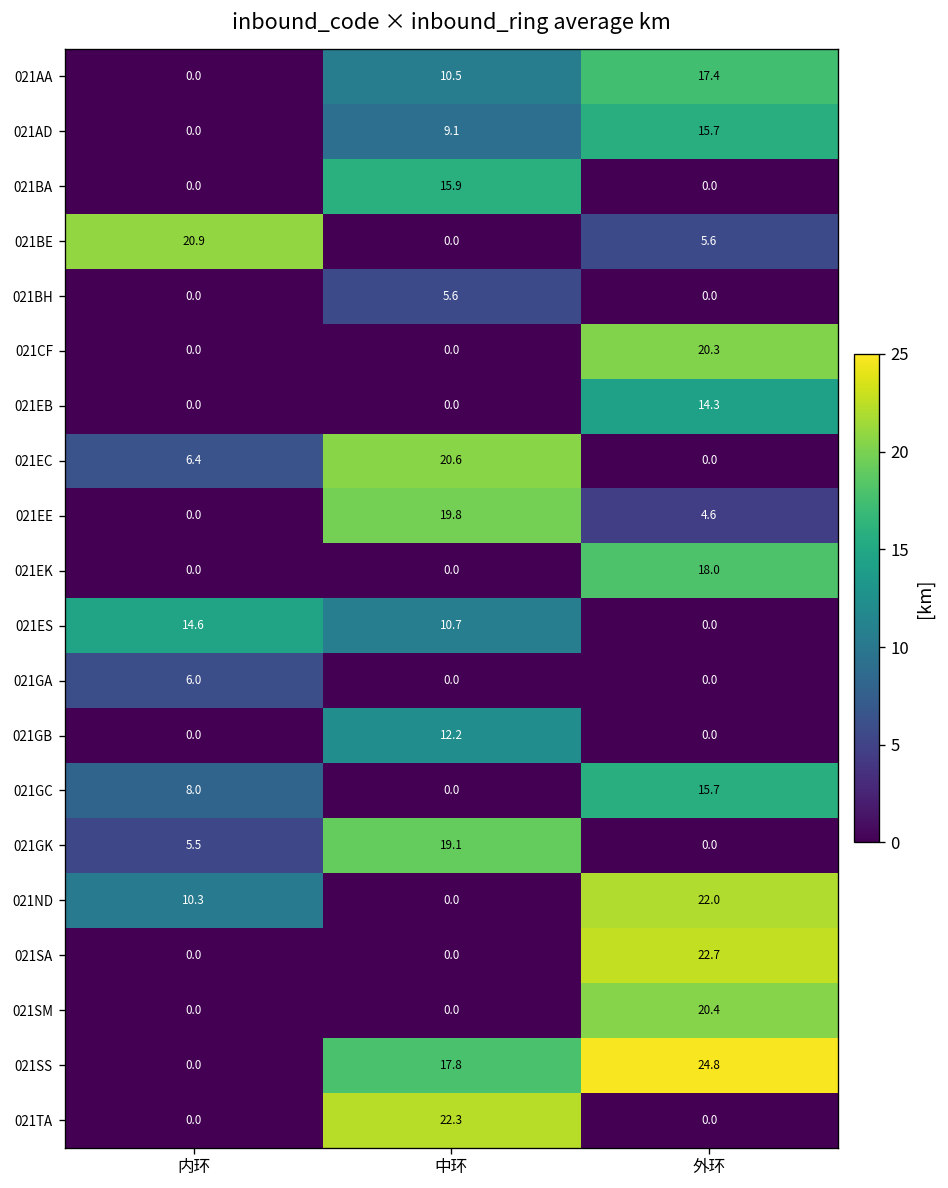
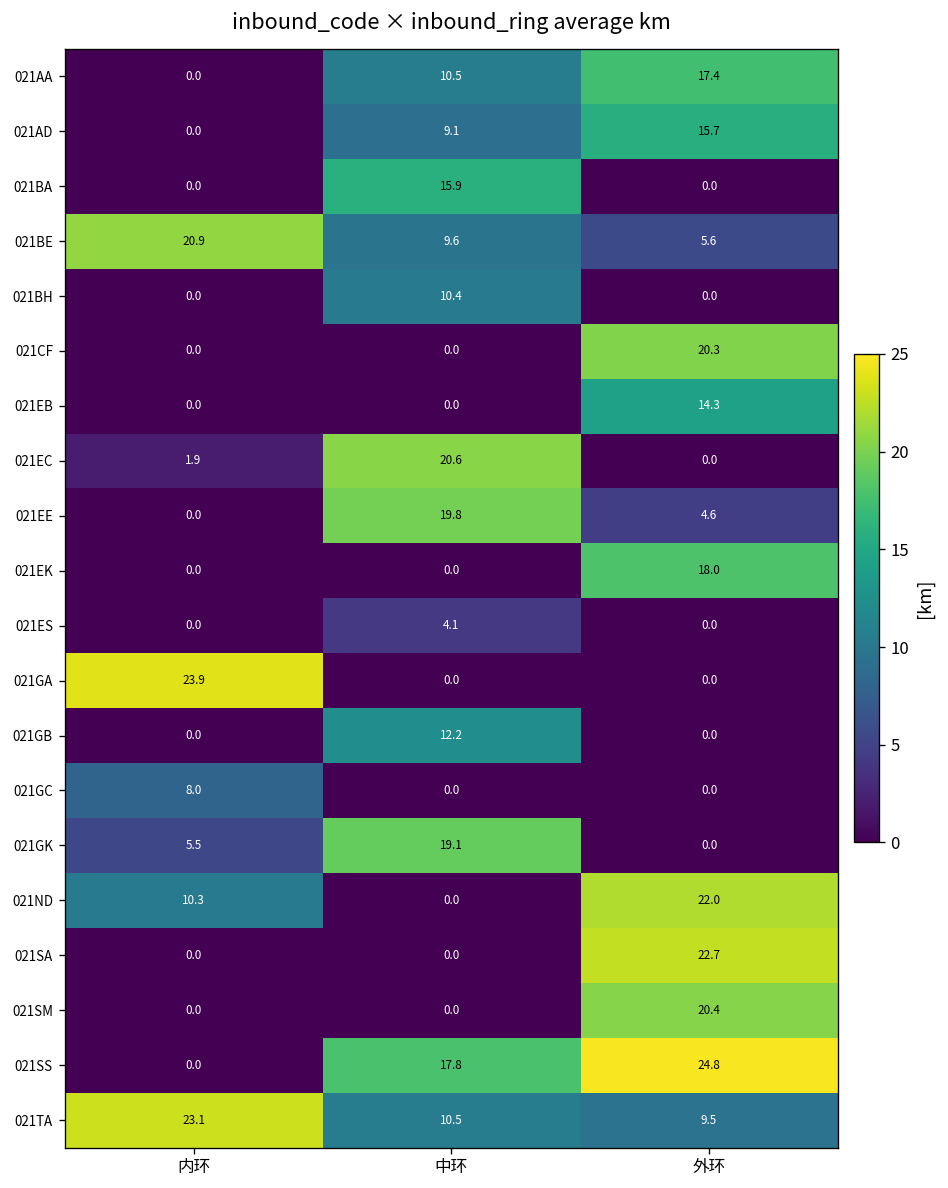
021BE, 中环: 0.0 -> 9.6
021BH, 中环: 5.6 -> 10.4
021EC, 内环: 6.4 -> 1.9
021ES, 内环: 14.6 -> 0.0
021ES, 中环: 10.7 -> 4.1
021GA, 内环: 6.0 -> 23.9
021GC, 外环: 15.7 -> 0.0
021TA, 内环: 0.0 -> 23.1
021TA, 中环: 22.3 -> 10.5
021TA, 外环: 0.0 -> 9.5
